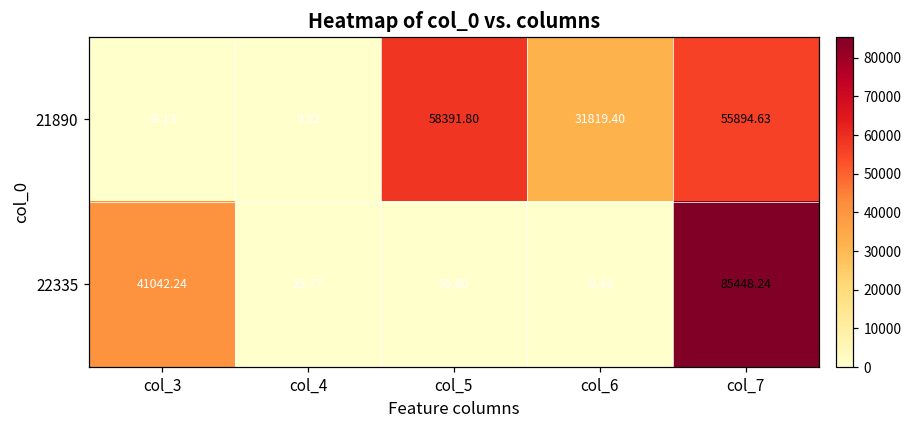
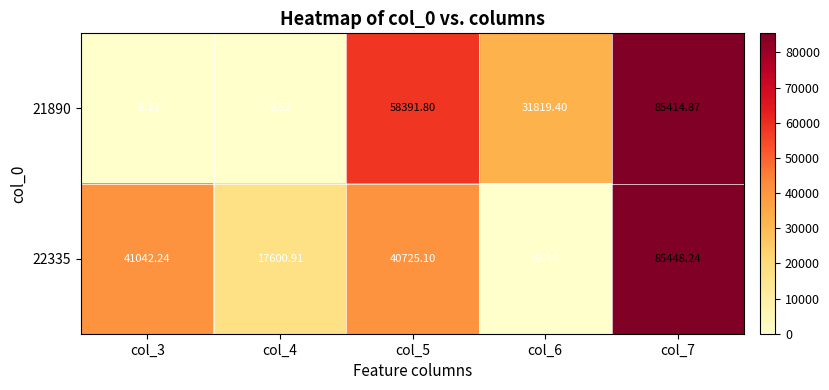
21890, col_7: 55894.63 -> 85414.87
22335, col_4: 22.77 -> 17600.91
22335, col_5: 55.80 -> 40725.10
